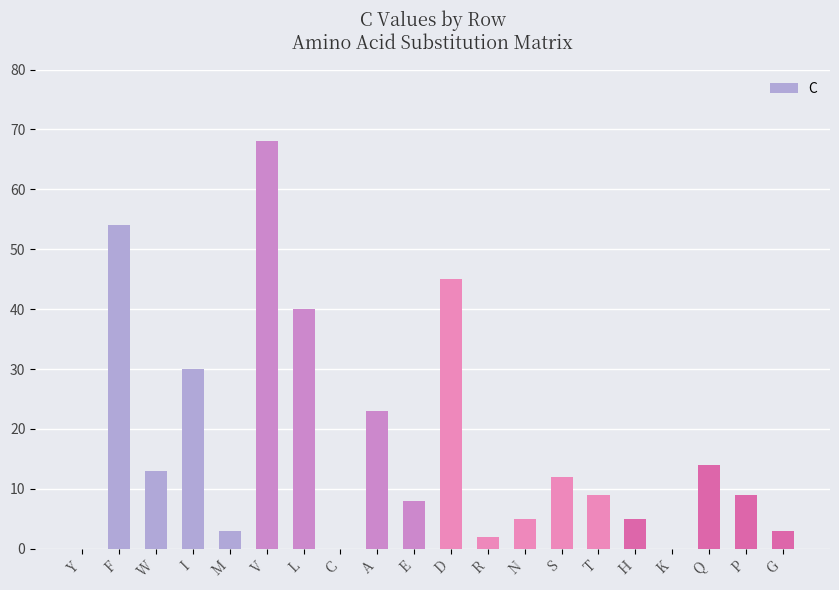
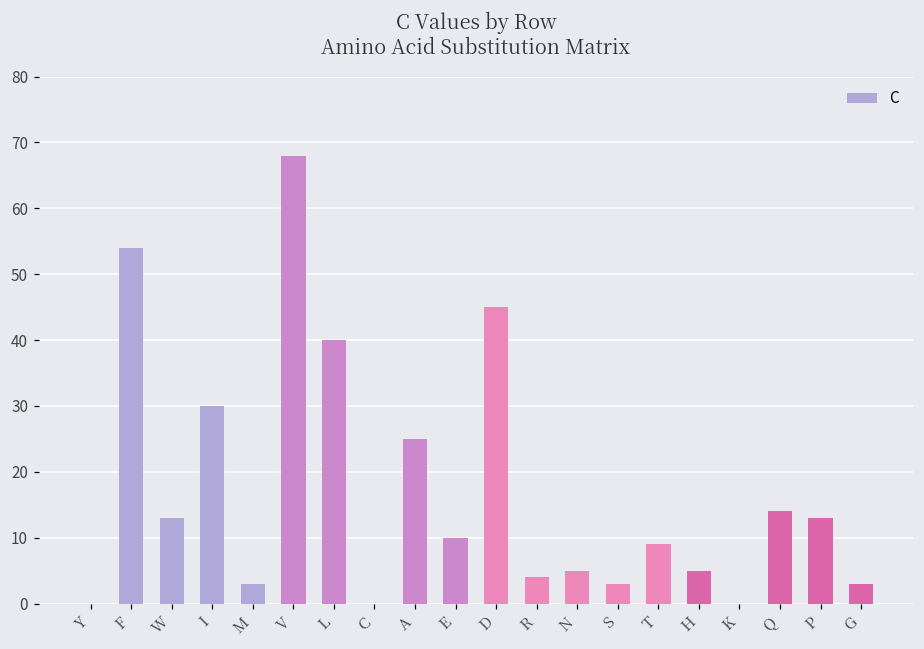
A: 23 -> 25
E: 8 -> 10
R: 2 -> 4
S: 12 -> 3
P: 9 -> 13
